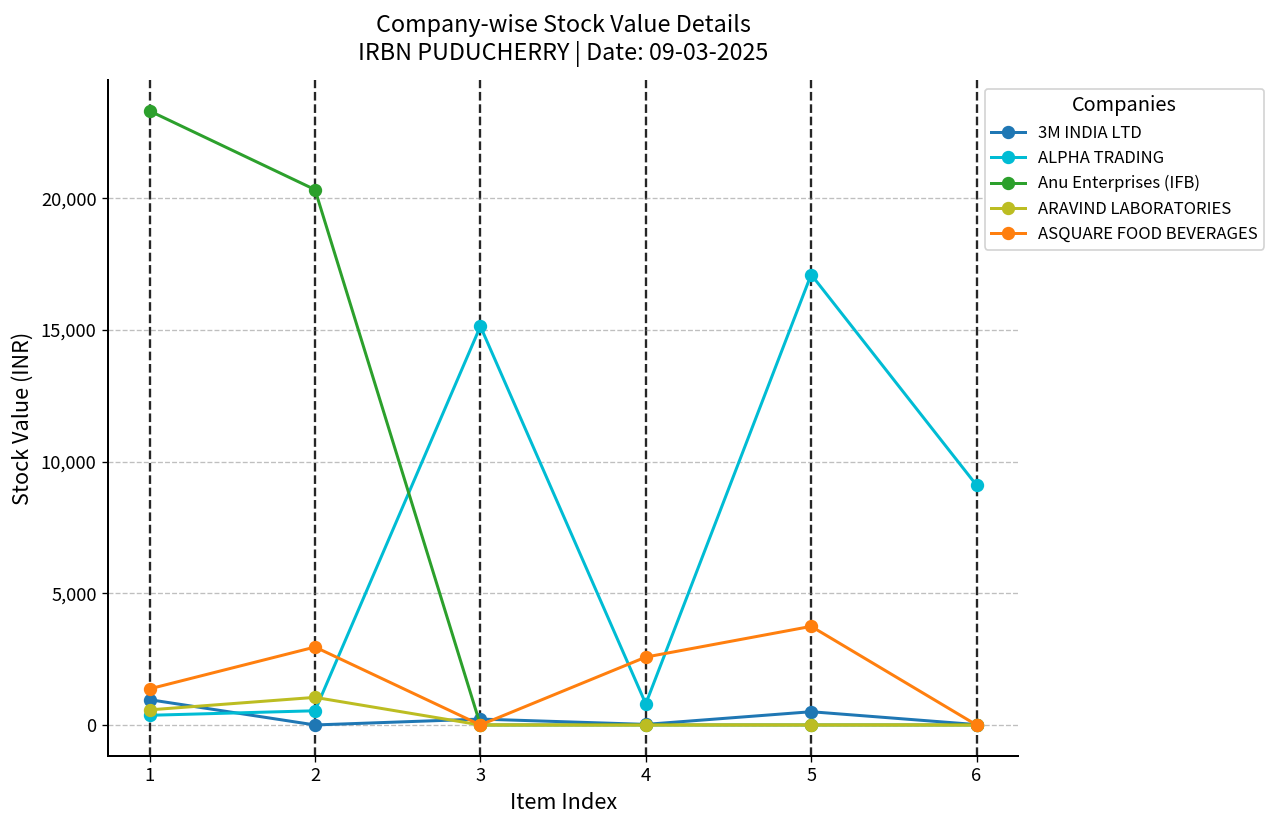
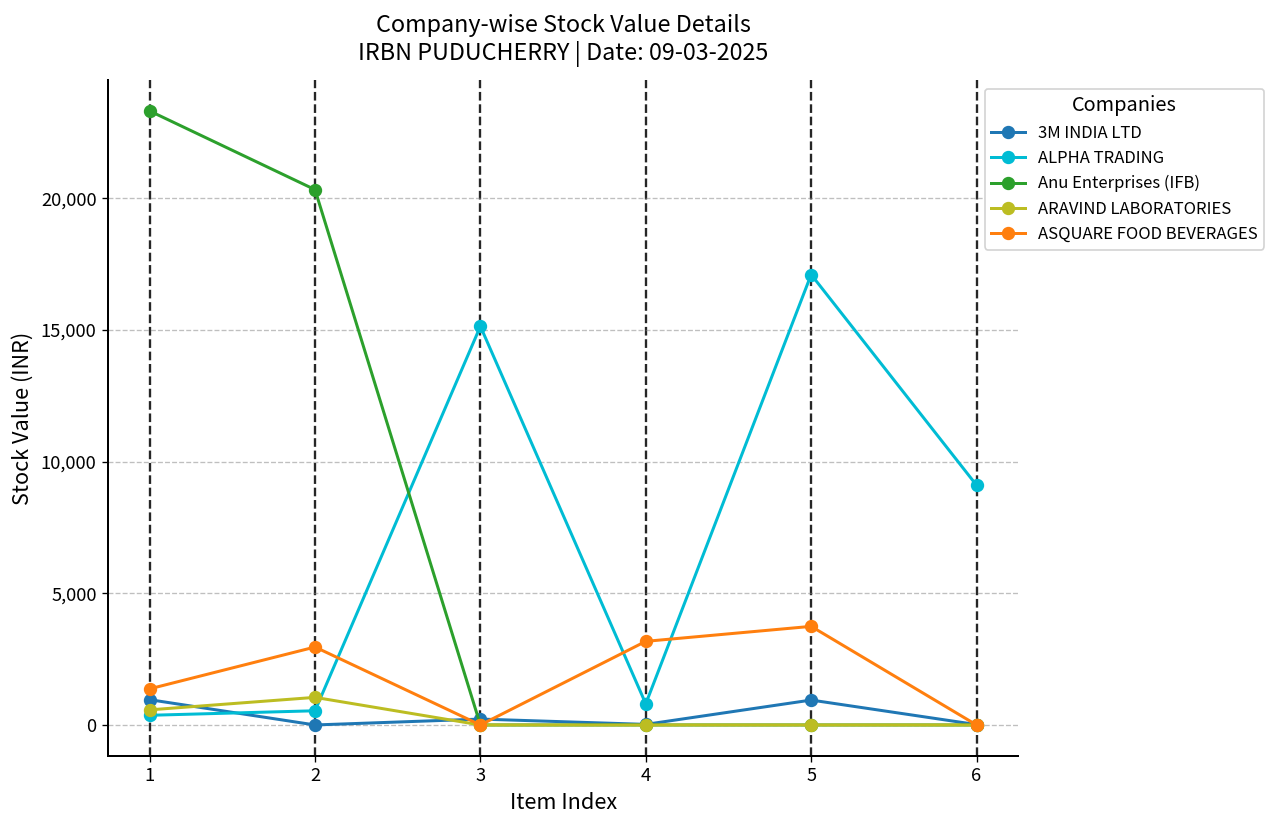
ASQUARE FOOD BEVERAGES, 4: 2,600 -> 3,200
3M INDIA LTD, 5: 500 -> 900
